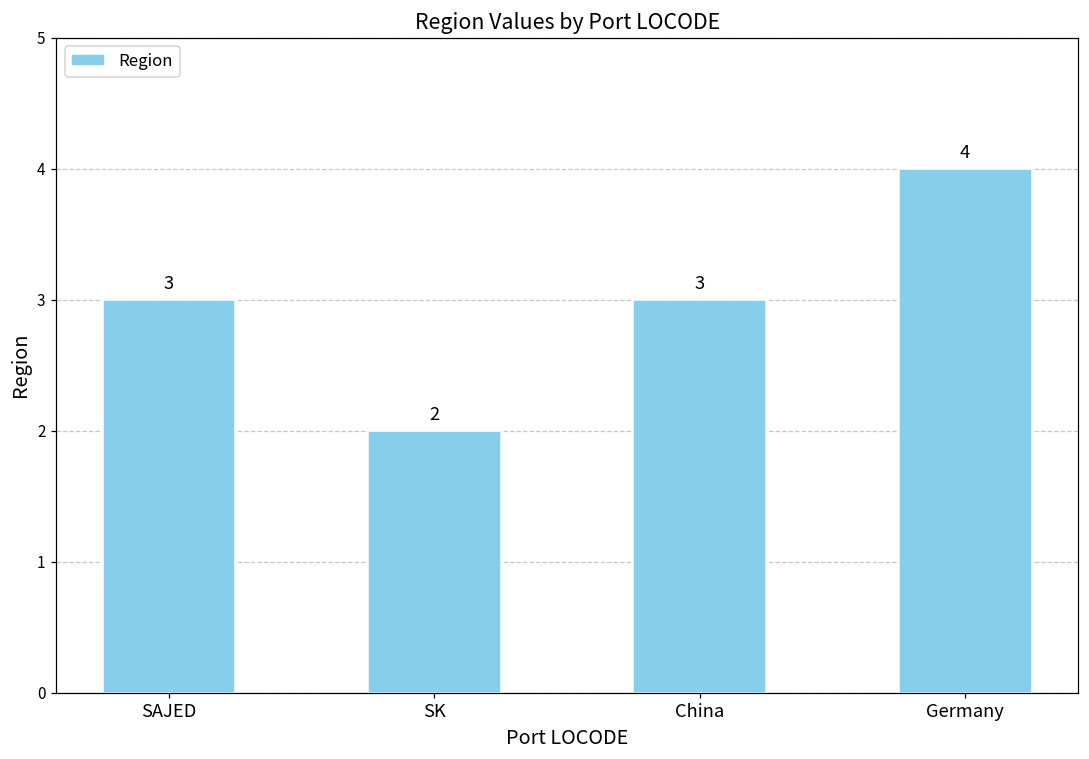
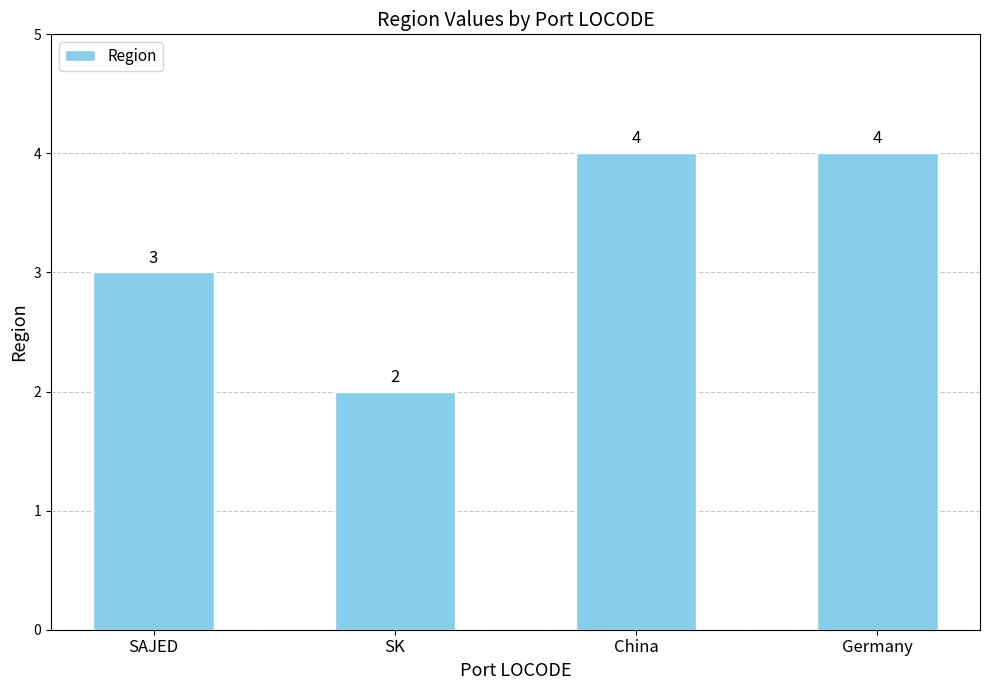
China: 3 -> 4
